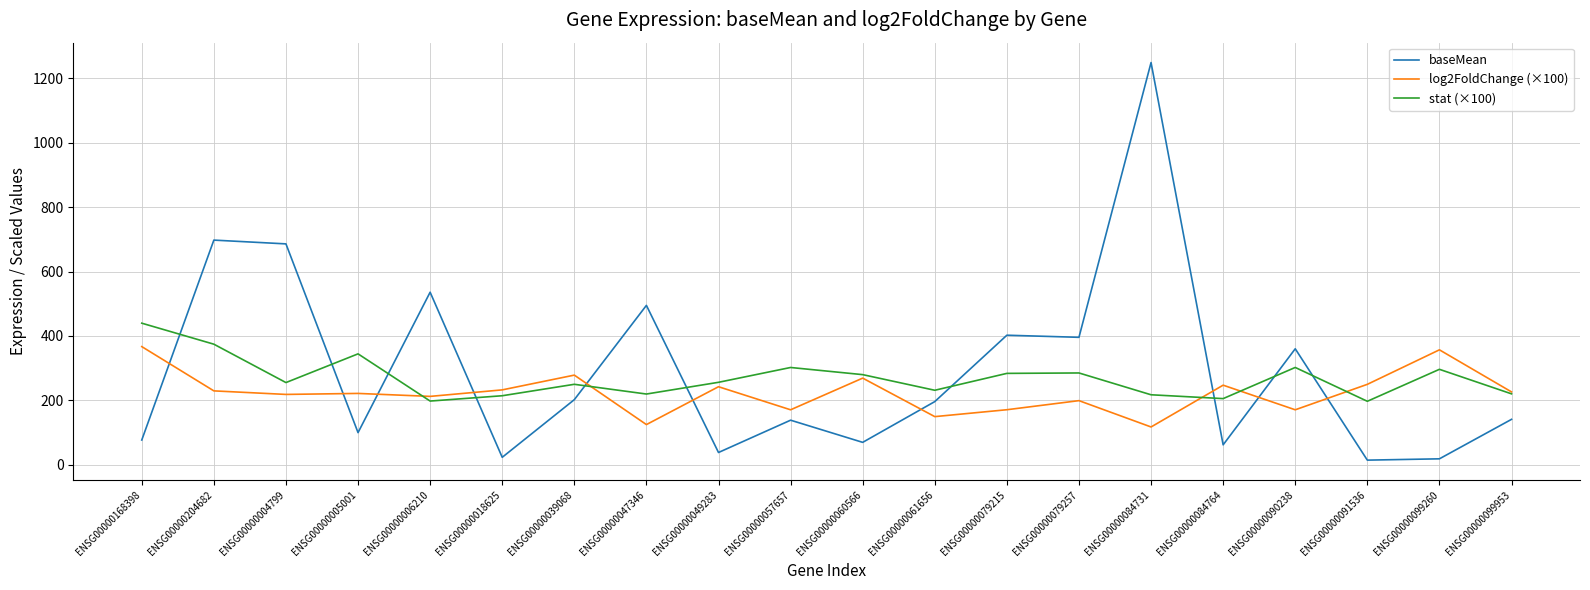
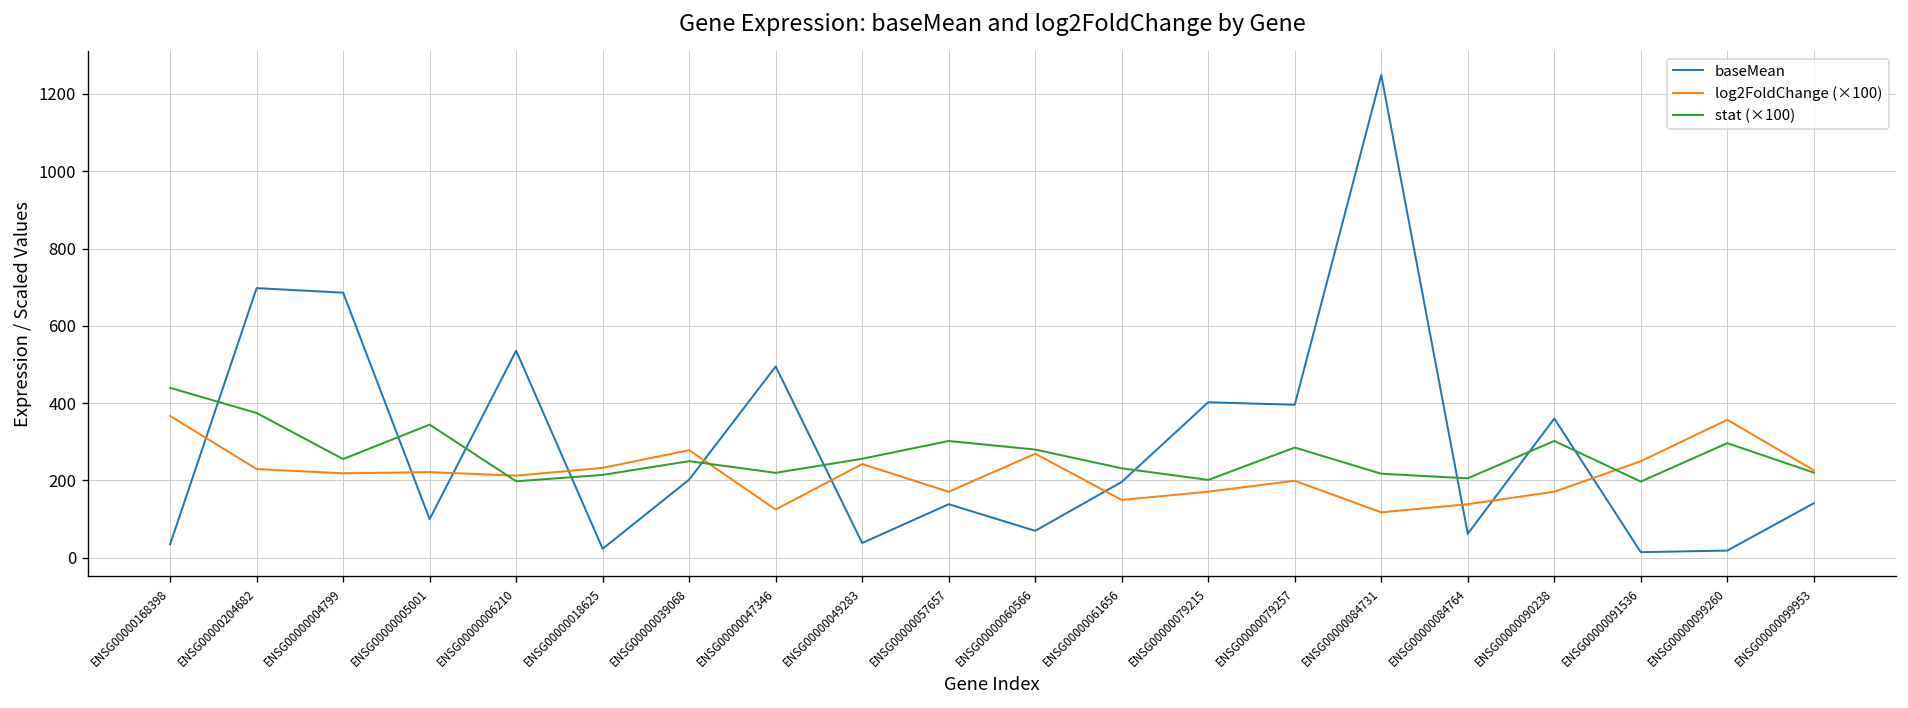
baseMean, ENSG00000168398: 80 -> 40
stat (×100), ENSG00000079215: 280 -> 200
log2FoldChange (×100), ENSG00000084764: 250 -> 140
